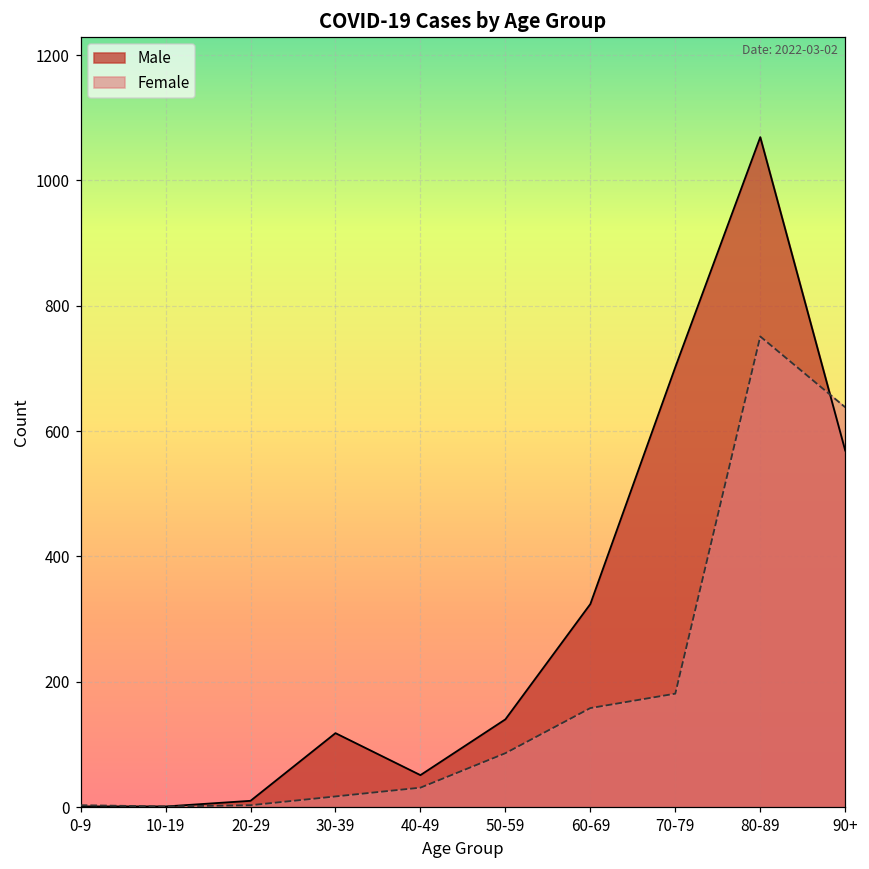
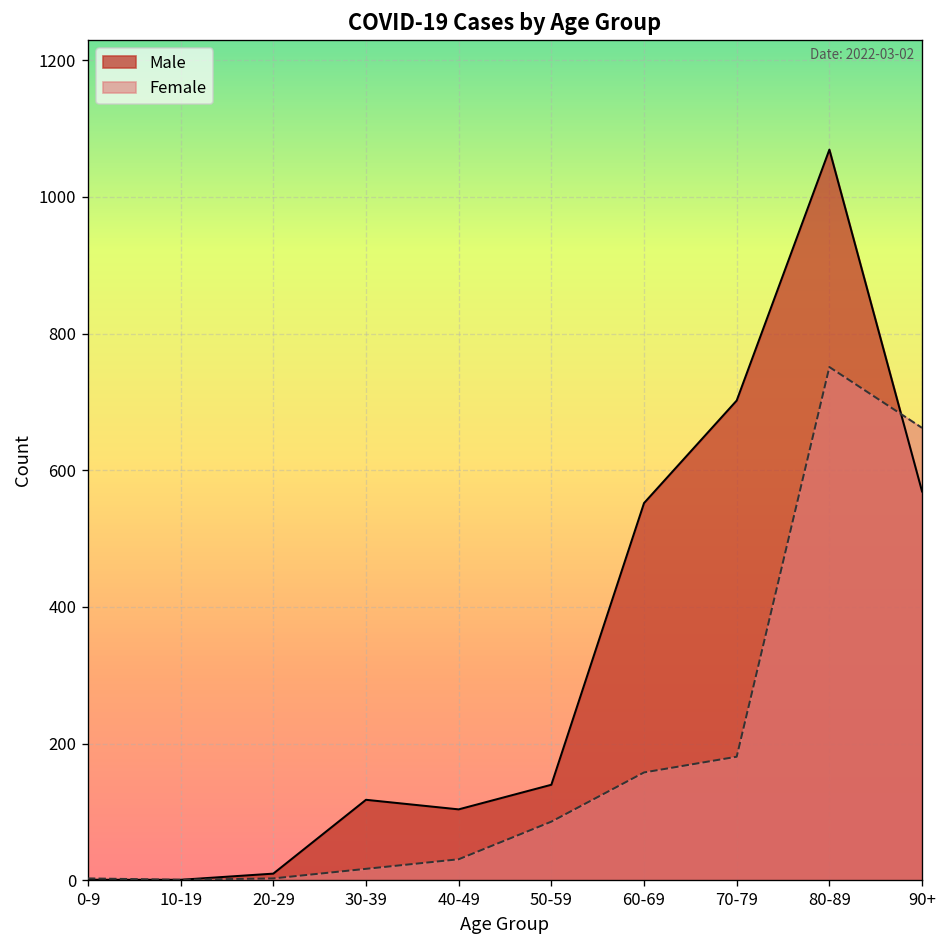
Male, 40-49: 50 -> 100
Male, 60-69: 320 -> 550
Female, 90+: 640 -> 660
